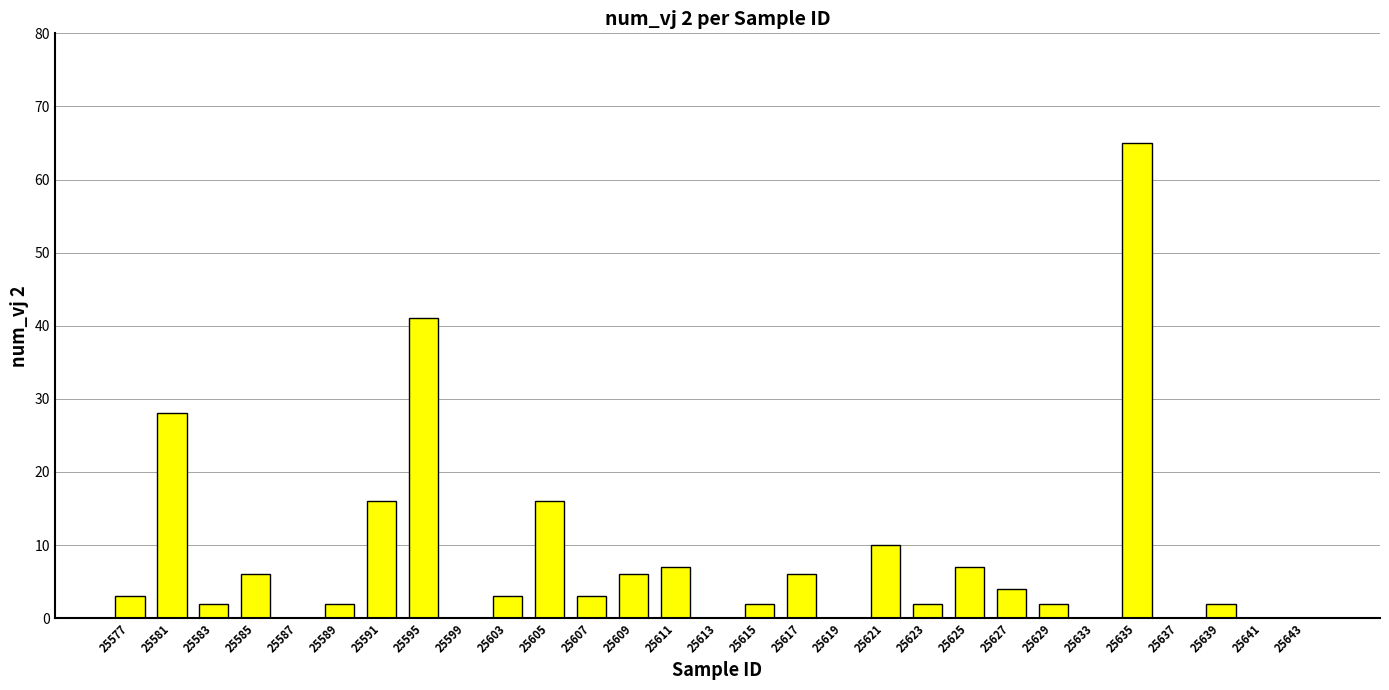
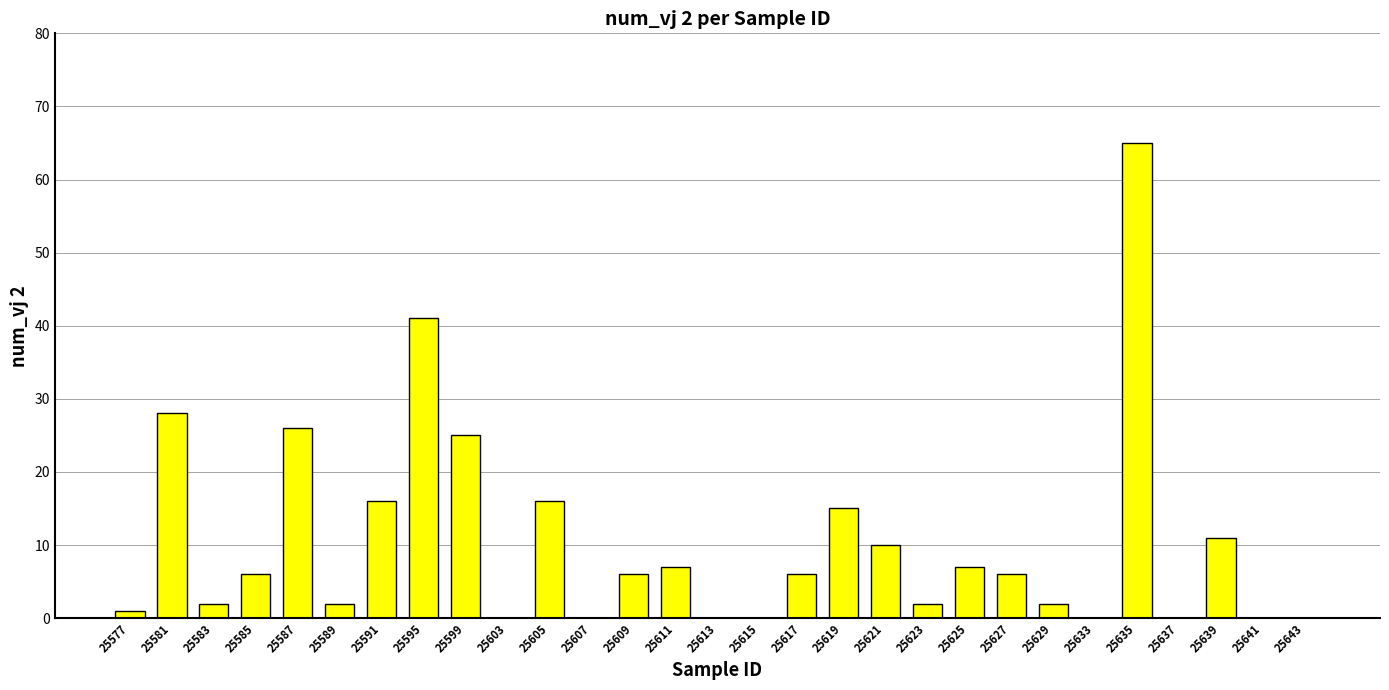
25577: 3 -> 1
25587: 0 -> 26
25599: 0 -> 25
25603: 3 -> 0
25607: 3 -> 0
25615: 2 -> 0
25619: 0 -> 15
25627: 4 -> 6
25639: 2 -> 11
